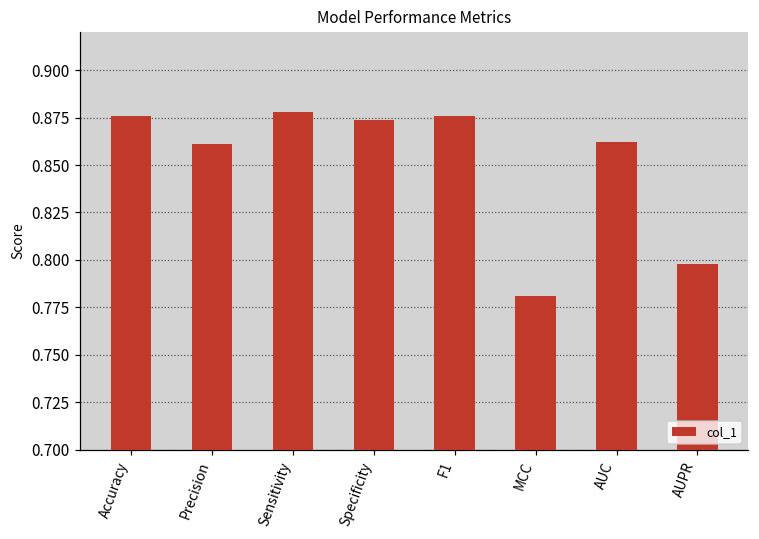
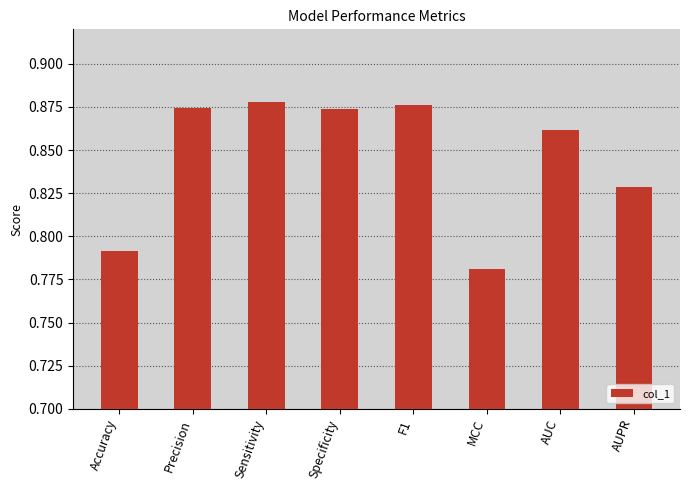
Accuracy: 0.876 -> 0.791
Precision: 0.861 -> 0.874
AUPR: 0.798 -> 0.828
